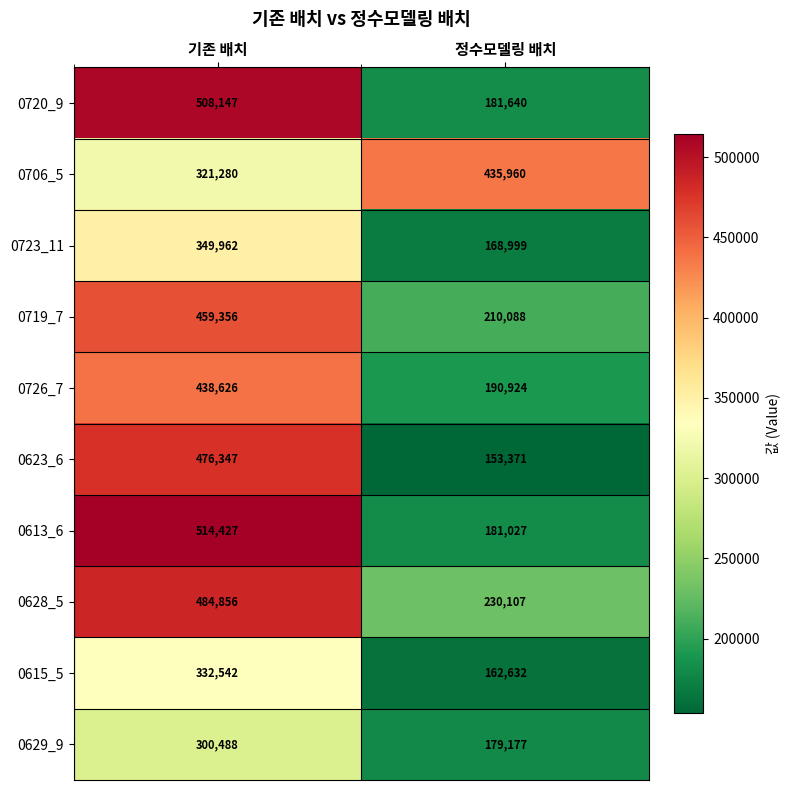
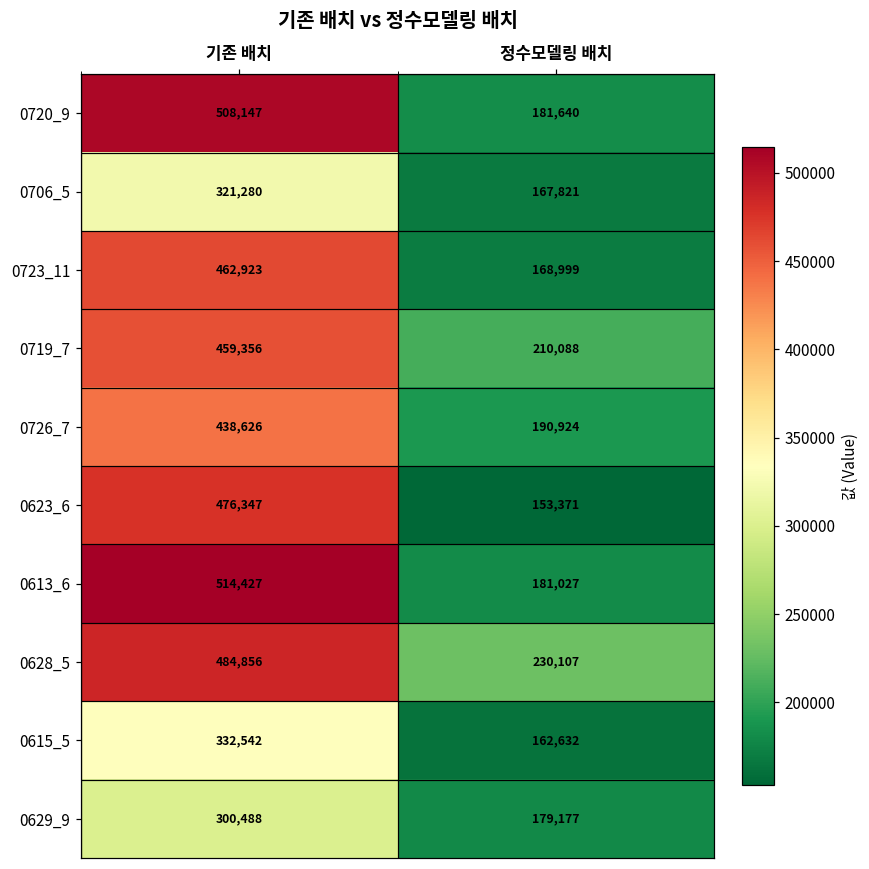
0706_5, 정수모델링 배치: 435,960 -> 167,821
0723_11, 기존 배치: 349,962 -> 462,923
